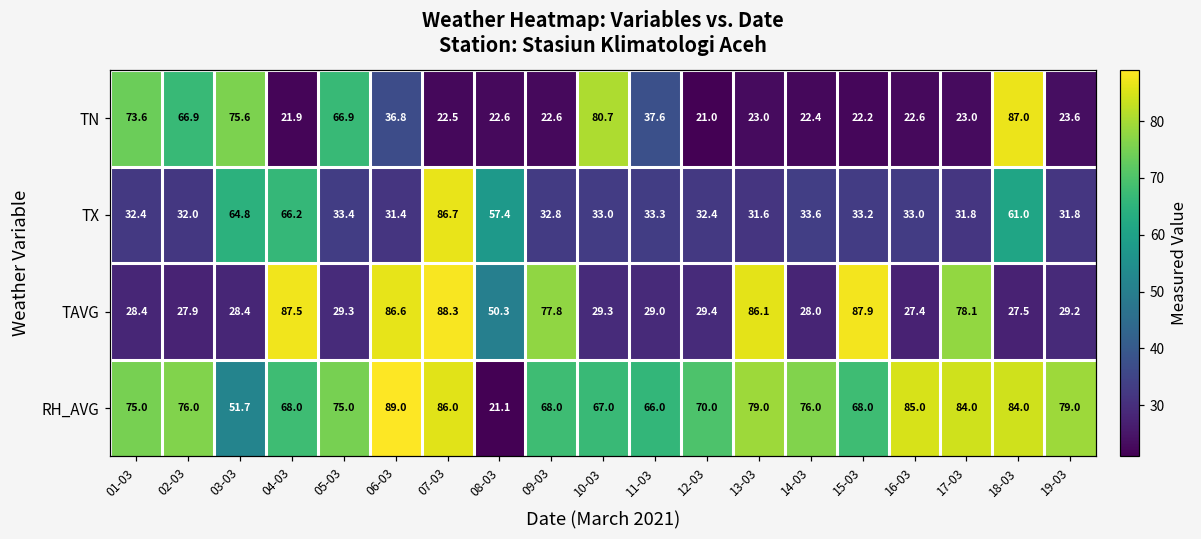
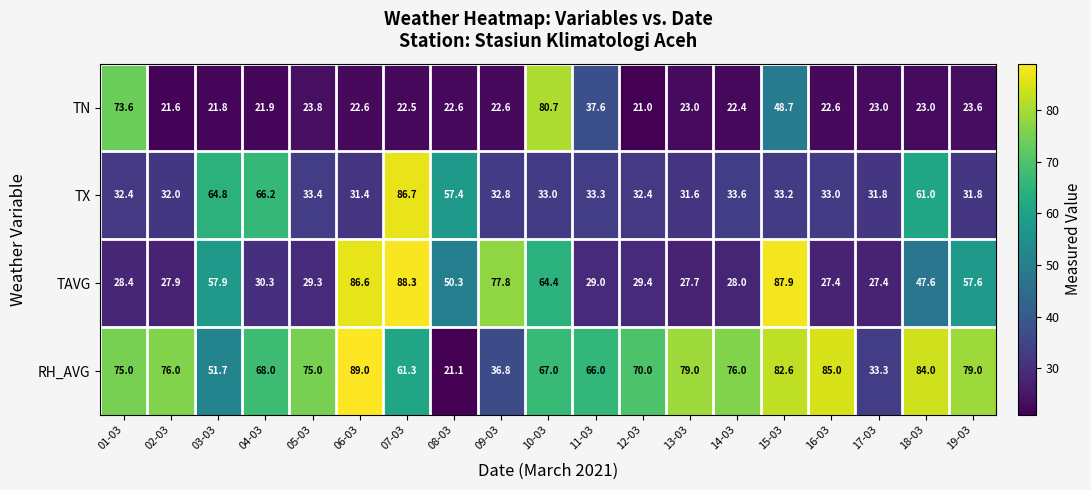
TN, 02-03: 66.9 -> 21.6
TN, 03-03: 75.6 -> 21.8
TN, 05-03: 66.9 -> 23.8
TN, 06-03: 36.8 -> 22.6
TN, 15-03: 22.2 -> 48.7
TN, 18-03: 87.0 -> 23.0
TAVG, 03-03: 28.4 -> 57.9
TAVG, 04-03: 87.5 -> 30.3
TAVG, 10-03: 29.3 -> 64.4
TAVG, 13-03: 86.1 -> 27.7
TAVG, 17-03: 78.1 -> 27.4
TAVG, 18-03: 27.5 -> 47.6
TAVG, 19-03: 29.2 -> 57.6
RH_AVG, 07-03: 86.0 -> 61.3
RH_AVG, 09-03: 68.0 -> 36.8
RH_AVG, 15-03: 68.0 -> 82.6
RH_AVG, 17-03: 84.0 -> 33.3
